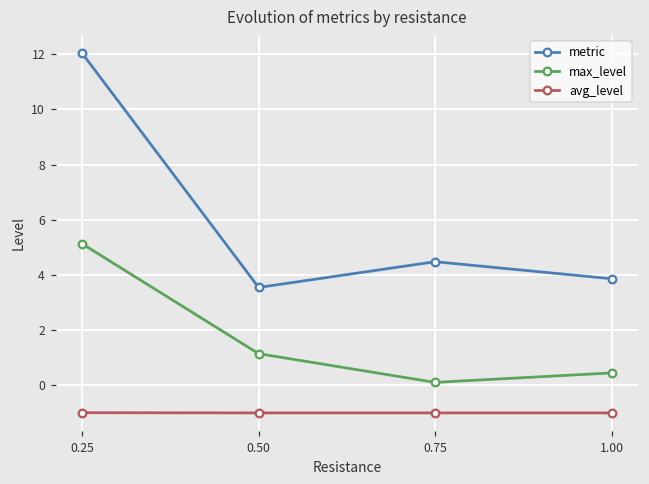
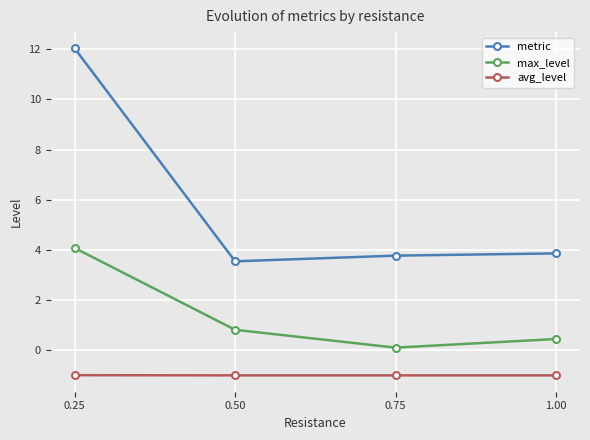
max_level, 0.25: 5.1 -> 4.1
max_level, 0.50: 1.1 -> 0.8
metric, 0.75: 4.5 -> 3.8
